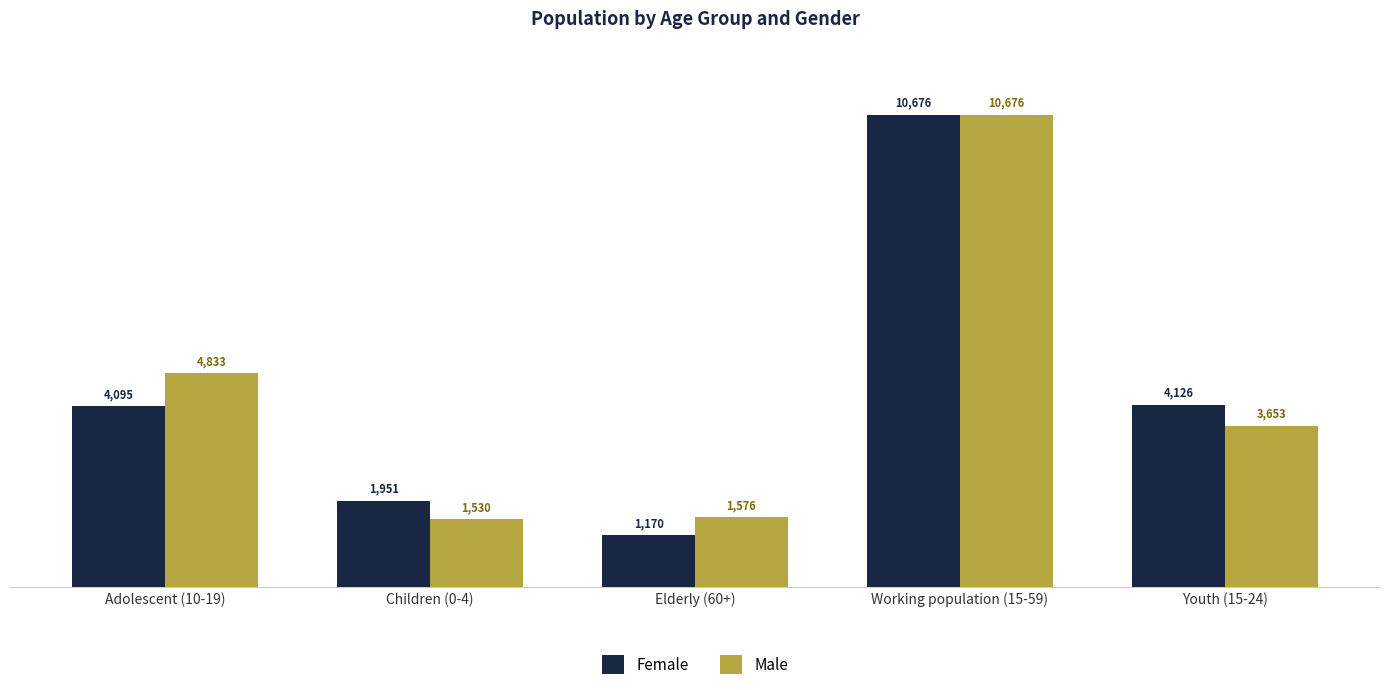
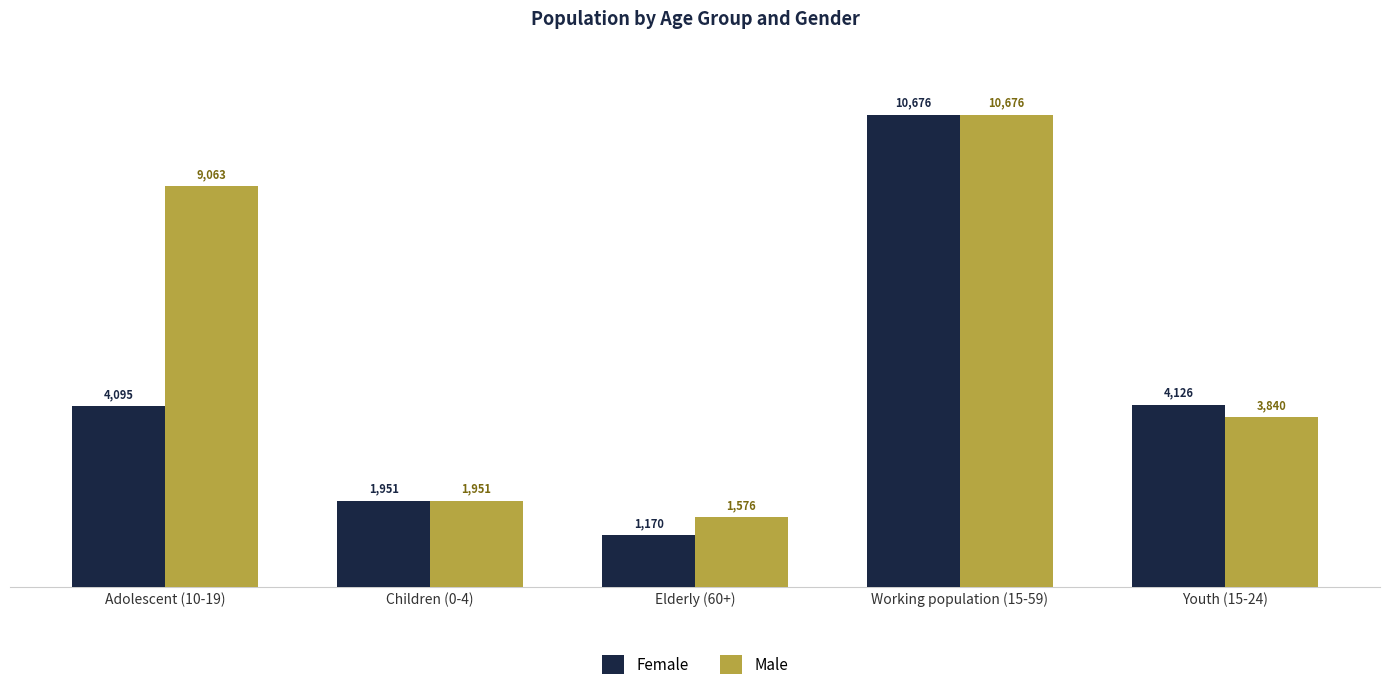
Male, Adolescent (10-19): 4,833 -> 9,063
Male, Children (0-4): 1,530 -> 1,951
Male, Youth (15-24): 3,653 -> 3,840
